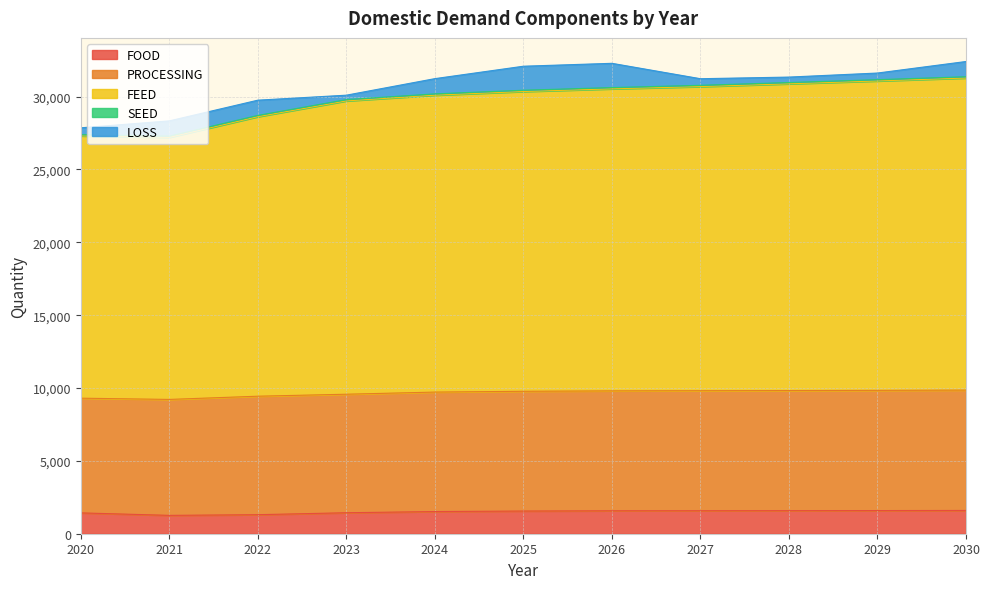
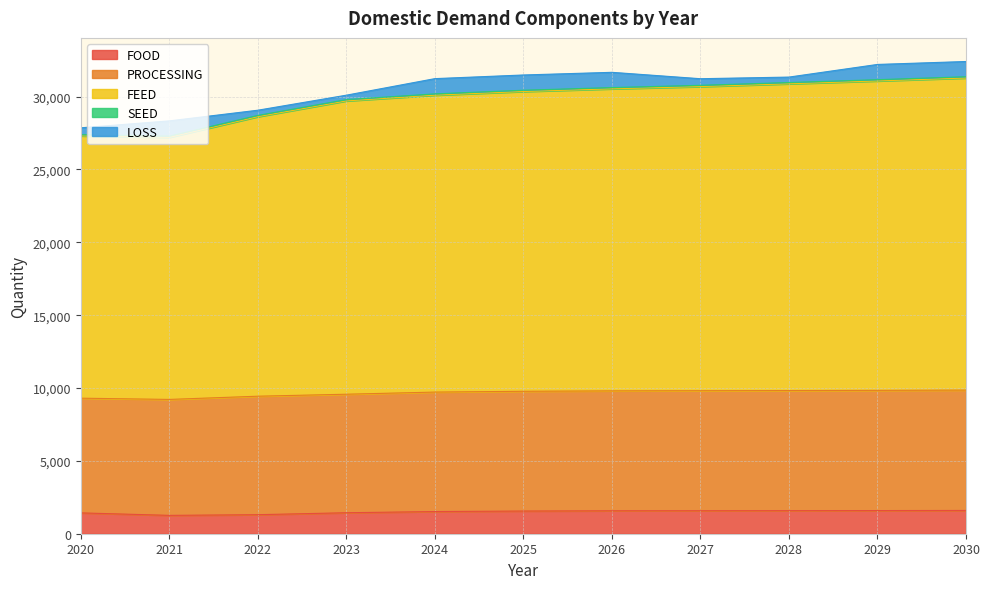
LOSS, 2022: 1,000 -> 400
LOSS, 2025: 1,600 -> 1,000
LOSS, 2026: 1,700 -> 1,000
LOSS, 2029: 500 -> 1,000
